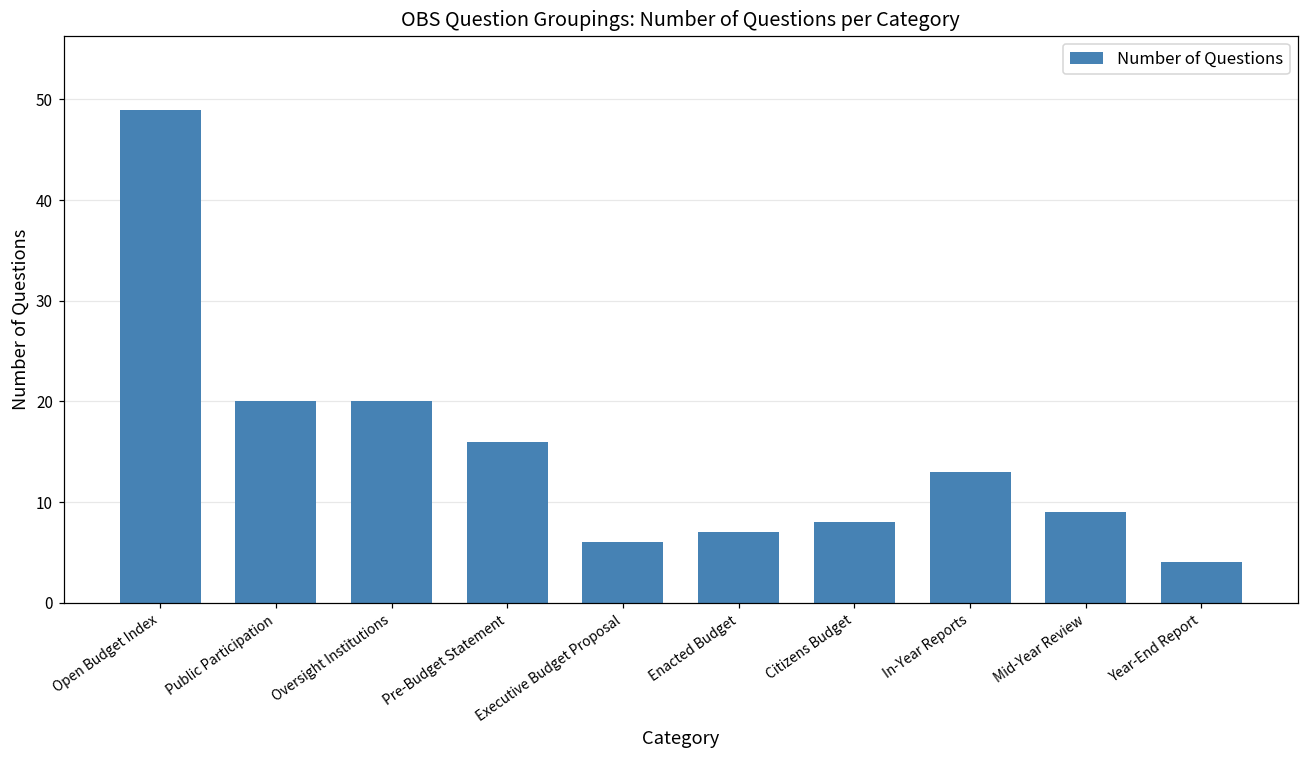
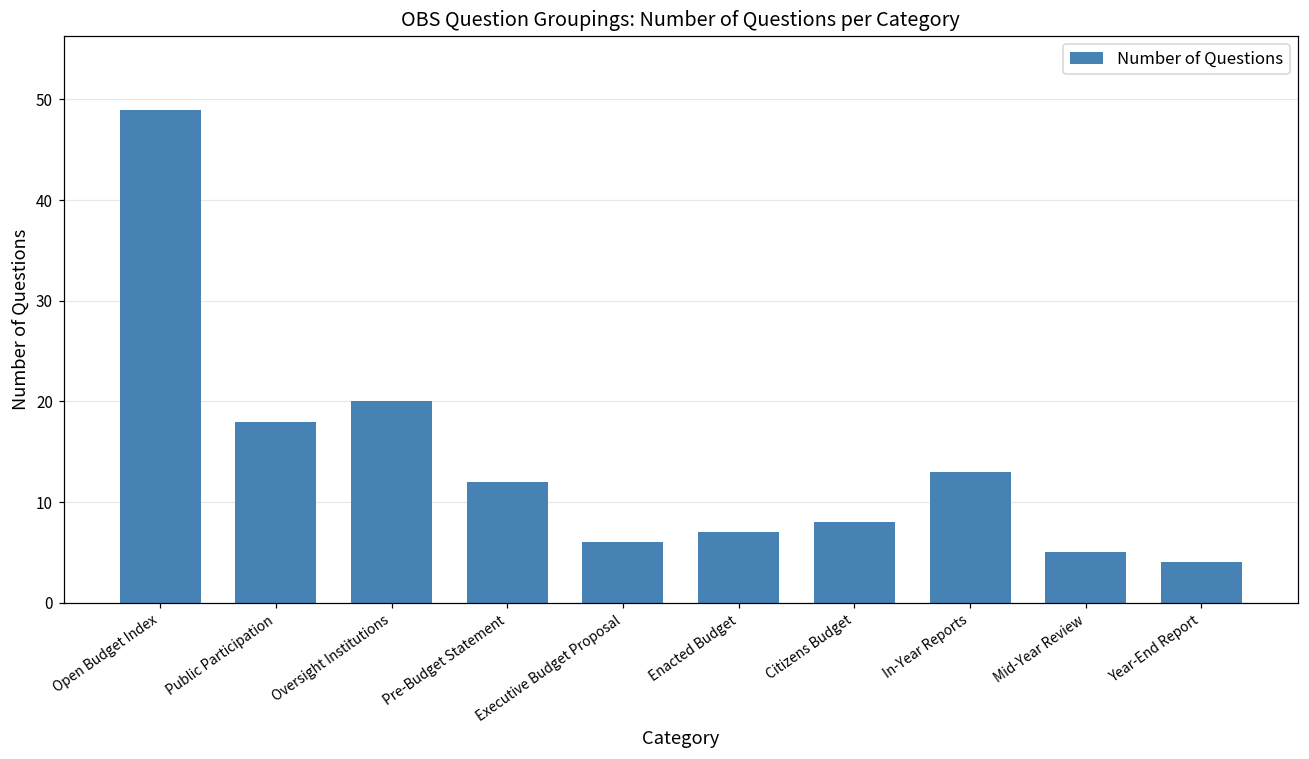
Public Participation: 20 -> 18
Pre-Budget Statement: 16 -> 12
Mid-Year Review: 9 -> 5
